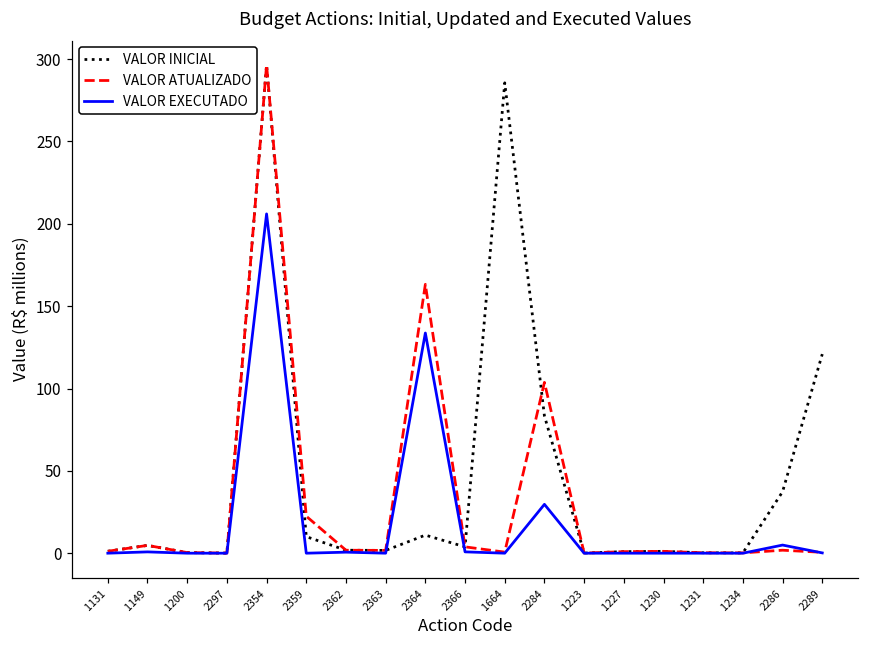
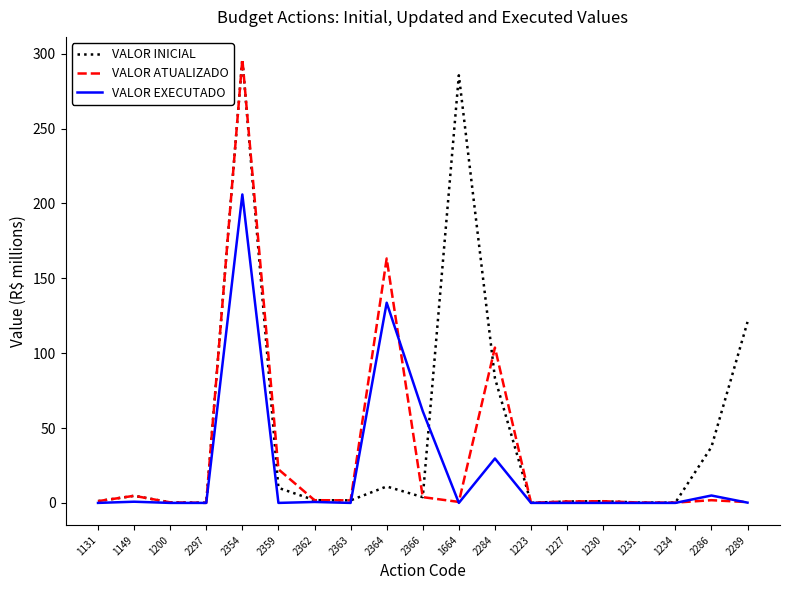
VALOR EXECUTADO, 2366: 1 -> 61
